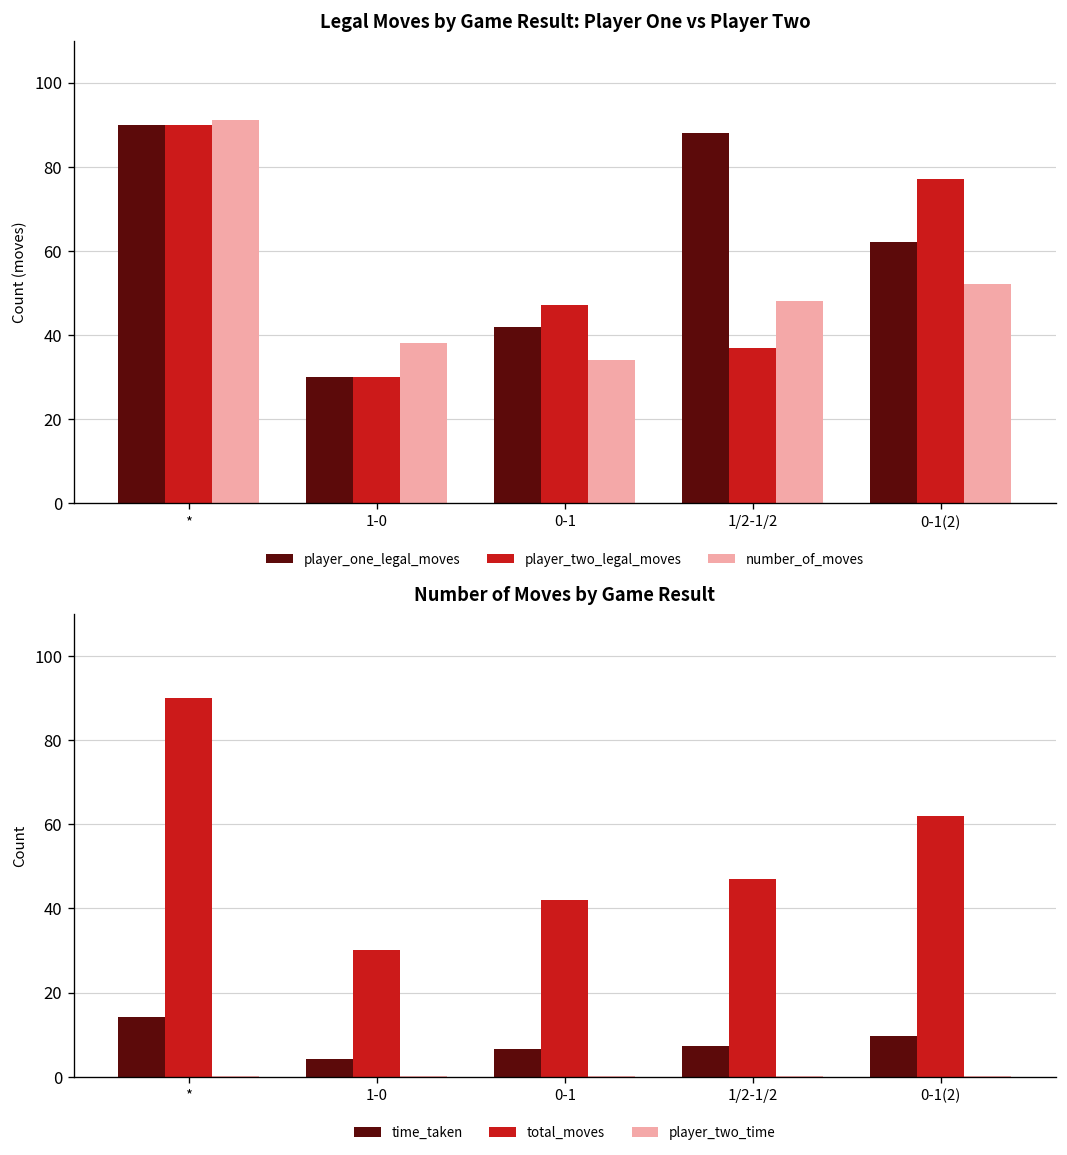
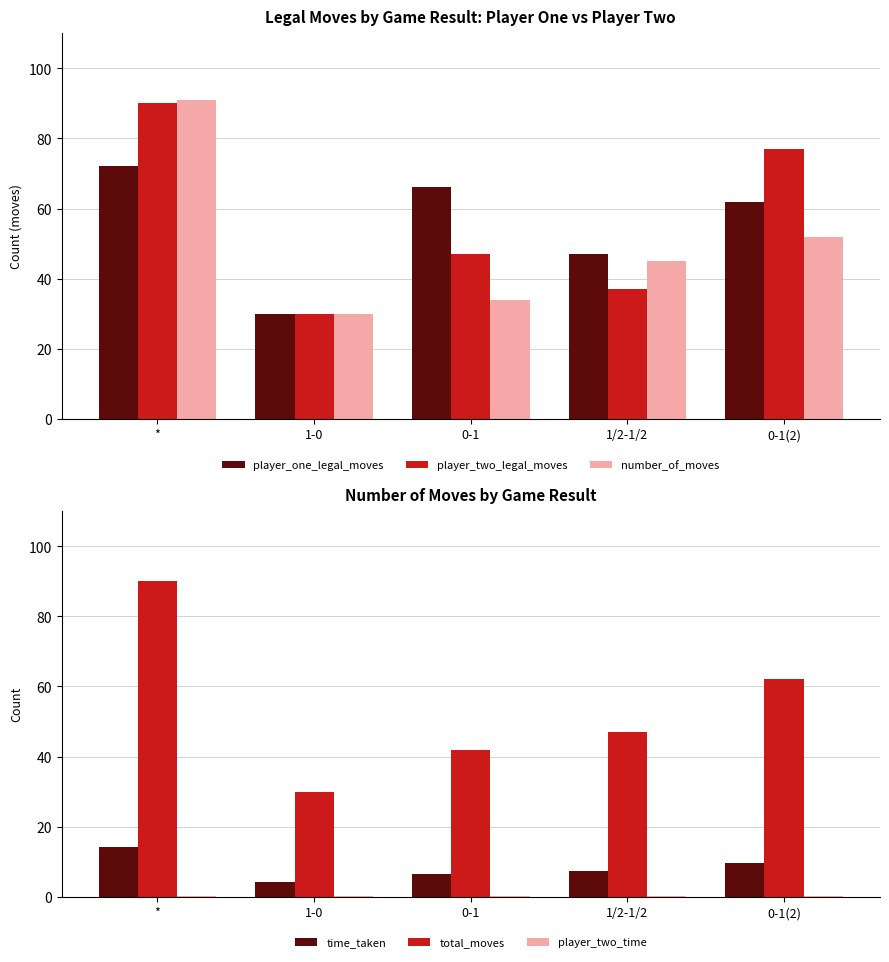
Legal Moves by Game Result: Player One vs Player Two, player_one_legal_moves, *: 90 -> 72
Legal Moves by Game Result: Player One vs Player Two, number_of_moves, 1-0: 38 -> 30
Legal Moves by Game Result: Player One vs Player Two, player_one_legal_moves, 0-1: 42 -> 66
Legal Moves by Game Result: Player One vs Player Two, player_one_legal_moves, 1/2-1/2: 88 -> 47
Legal Moves by Game Result: Player One vs Player Two, number_of_moves, 1/2-1/2: 48 -> 45
